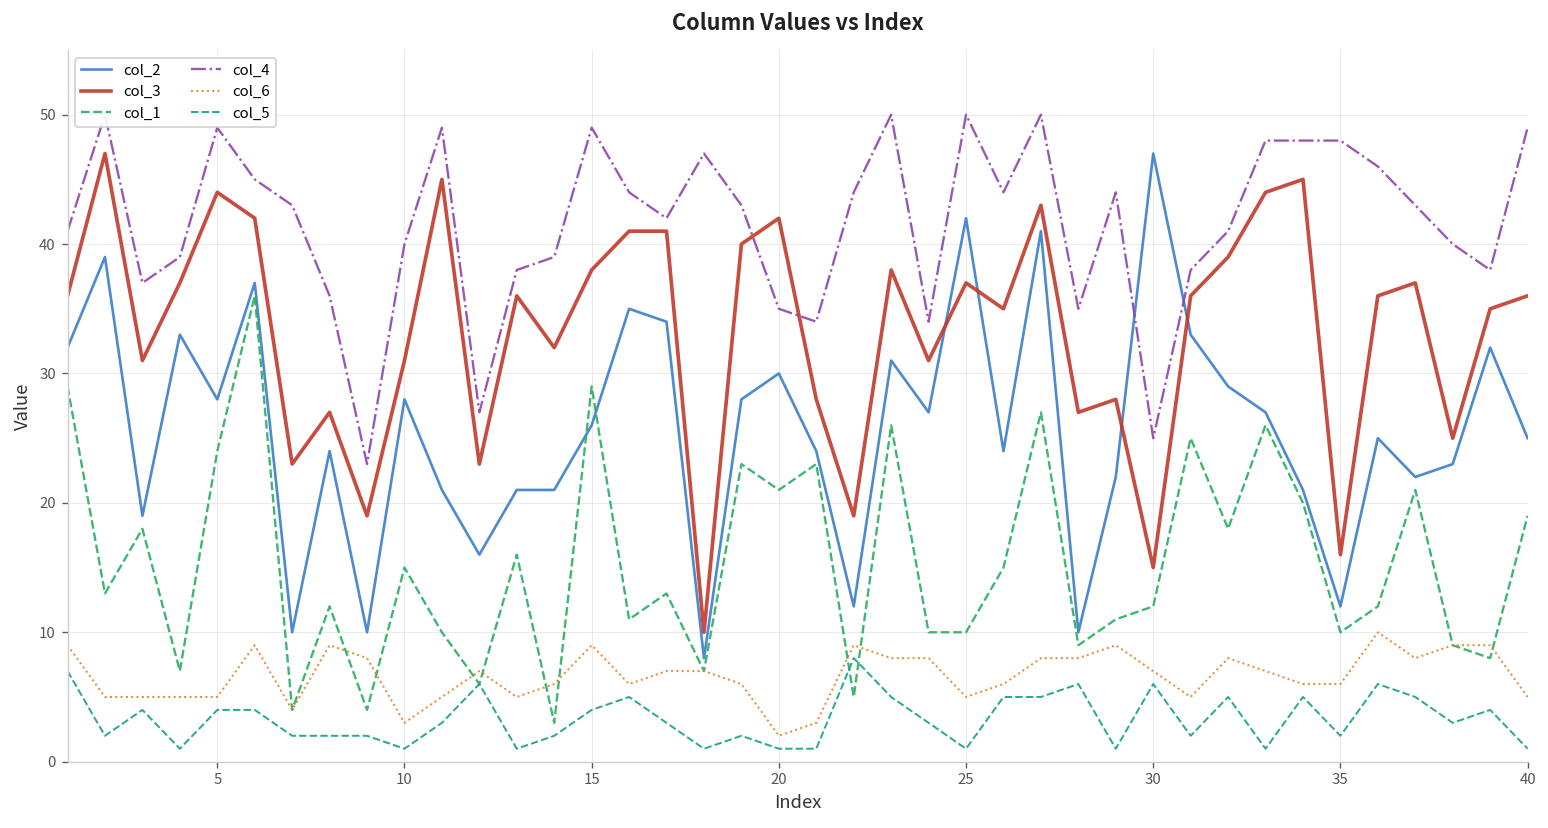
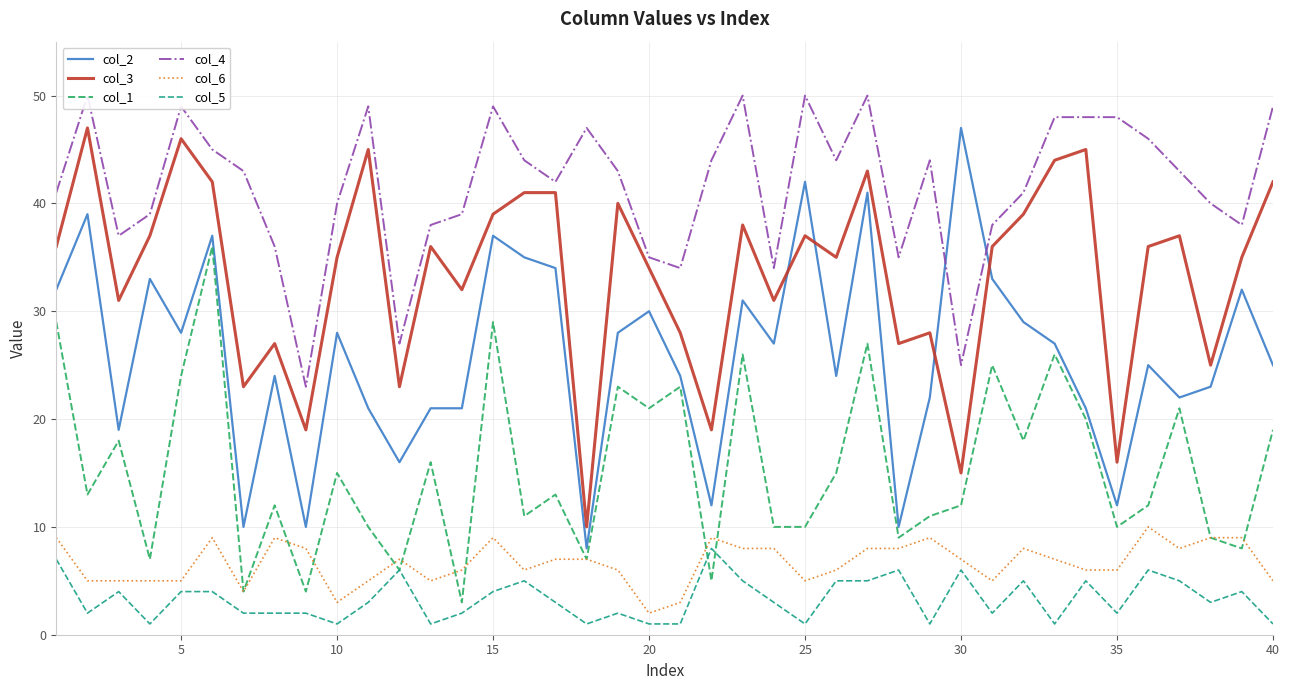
col_3, 5: 44 -> 46
col_3, 10: 31 -> 35
col_2, 15: 26 -> 37
col_3, 15: 38 -> 39
col_3, 20: 42 -> 34
col_3, 40: 36 -> 42
